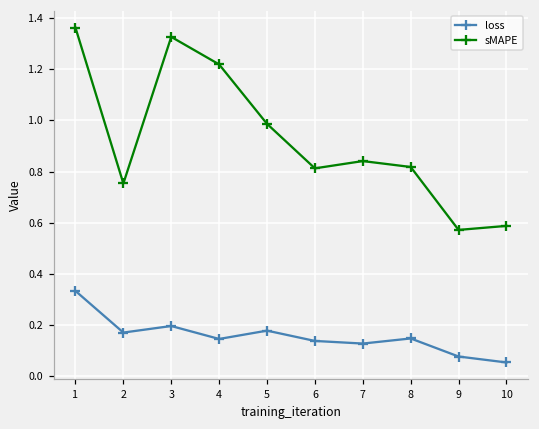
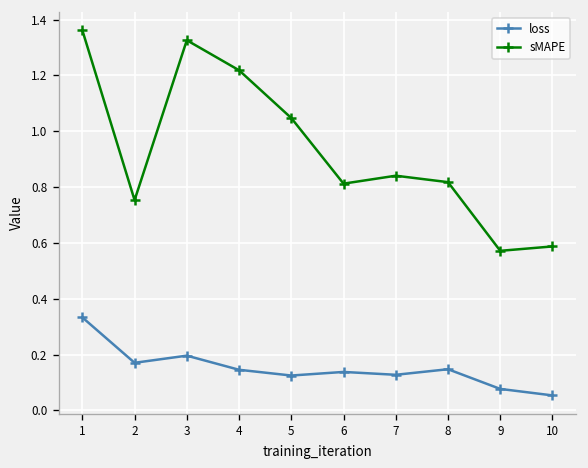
loss, 5: 0.18 -> 0.13
sMAPE, 5: 0.99 -> 1.05
